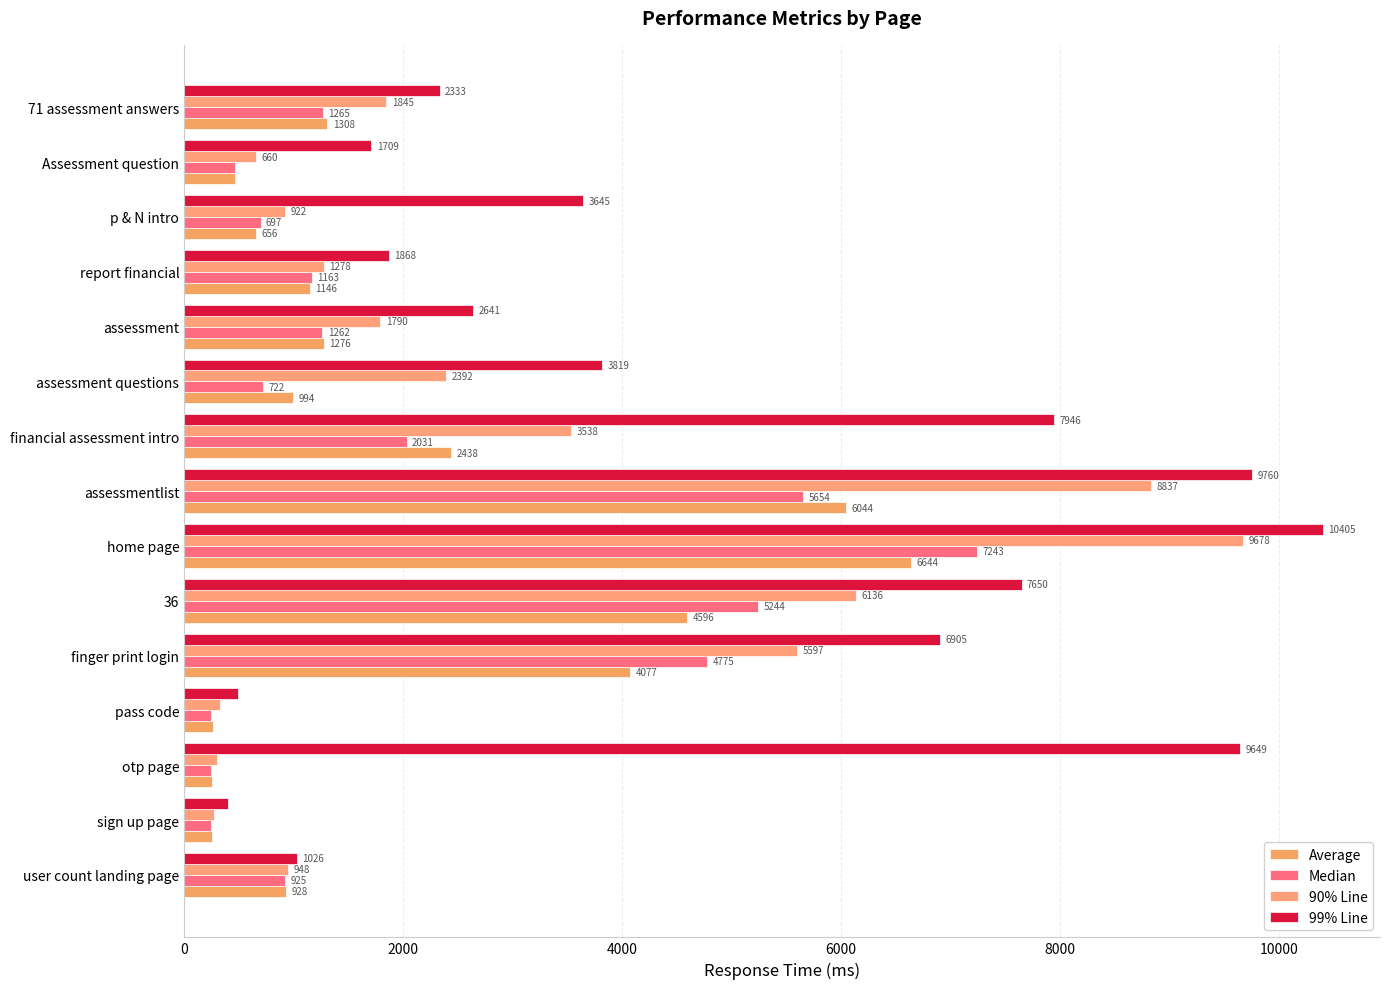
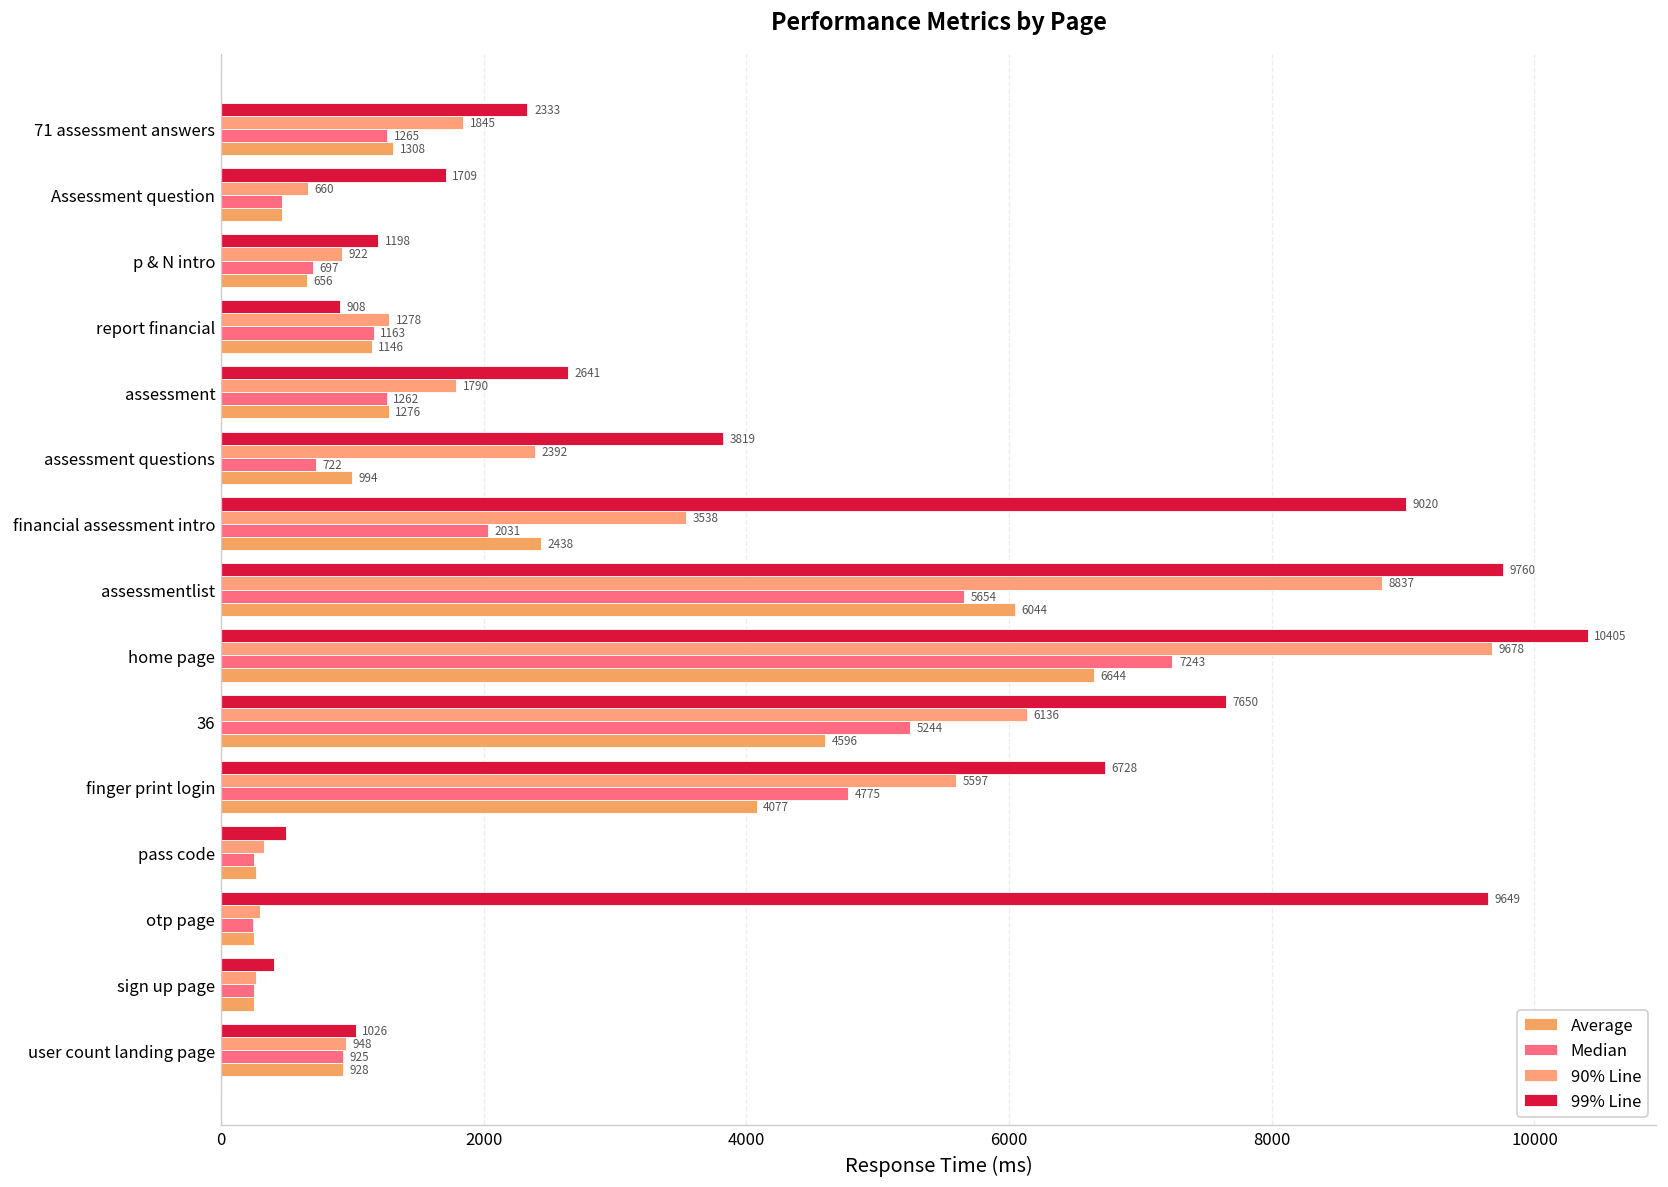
99% Line, p & N intro: 3645 -> 1198
99% Line, report financial: 1868 -> 908
99% Line, financial assessment intro: 7946 -> 9020
99% Line, finger print login: 6905 -> 6728
